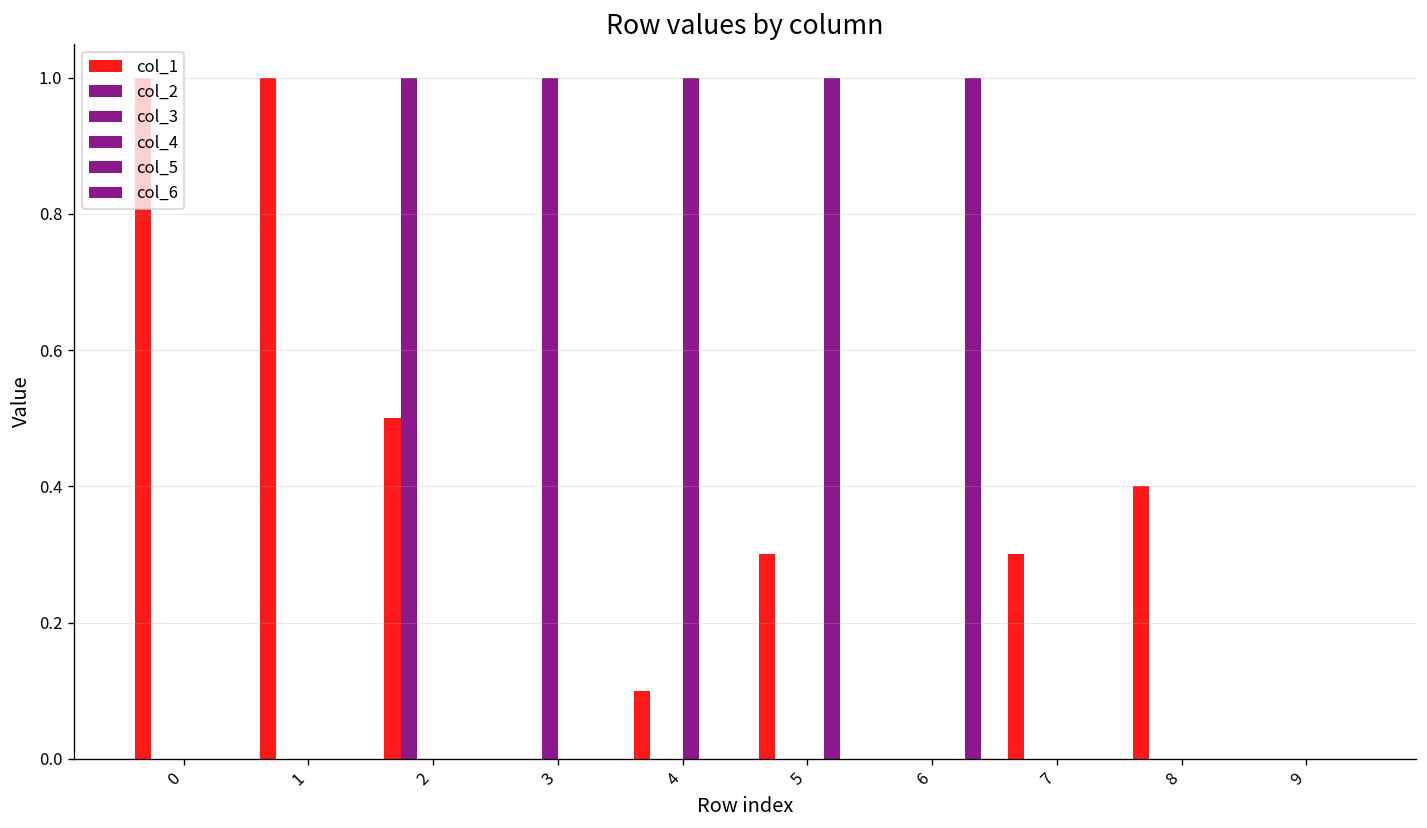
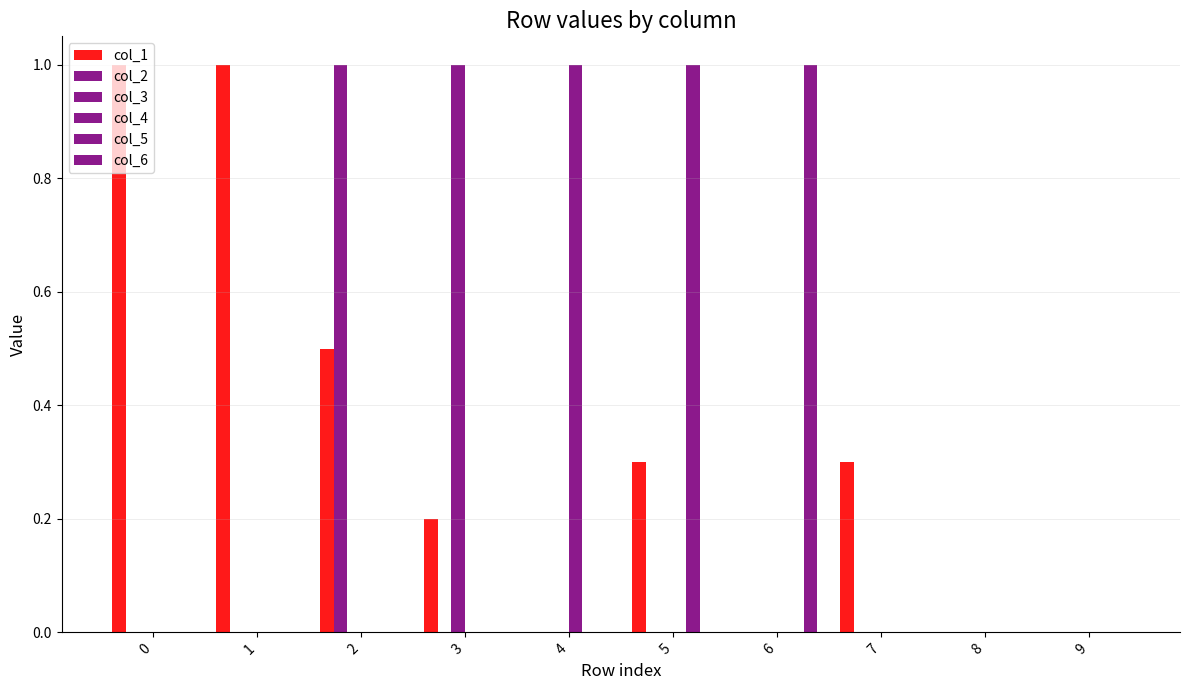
col_1, 3: 0.0 -> 0.2
col_1, 4: 0.1 -> 0.0
col_1, 8: 0.4 -> 0.0
